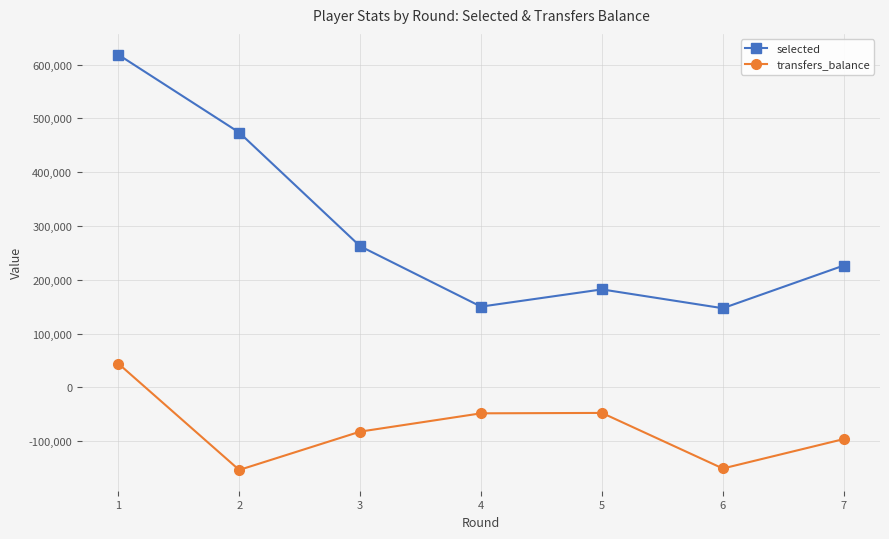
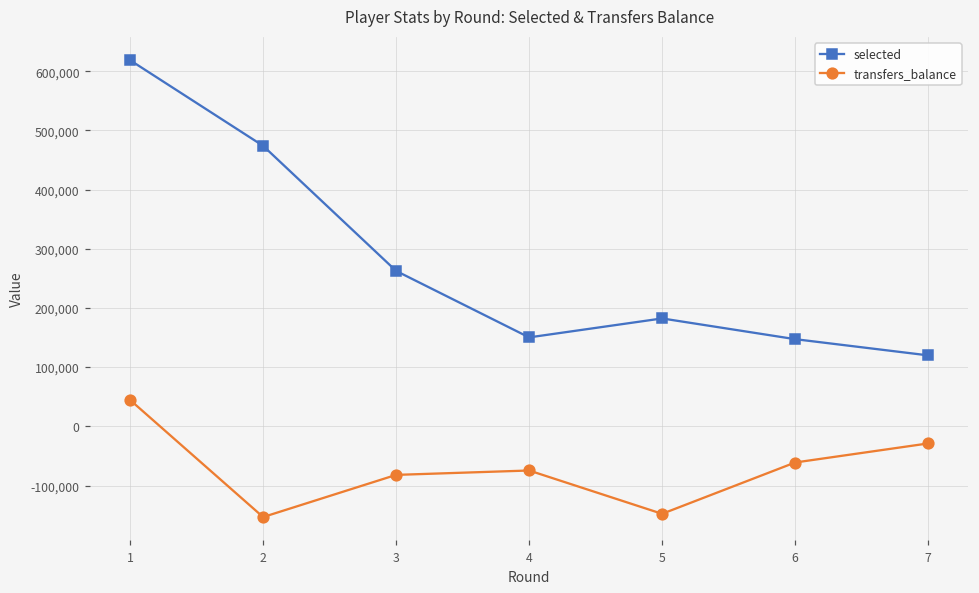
transfers_balance, 4: -50,000 -> -70,000
transfers_balance, 5: -50,000 -> -150,000
transfers_balance, 6: -150,000 -> -60,000
selected, 7: 230,000 -> 120,000
transfers_balance, 7: -100,000 -> -30,000
